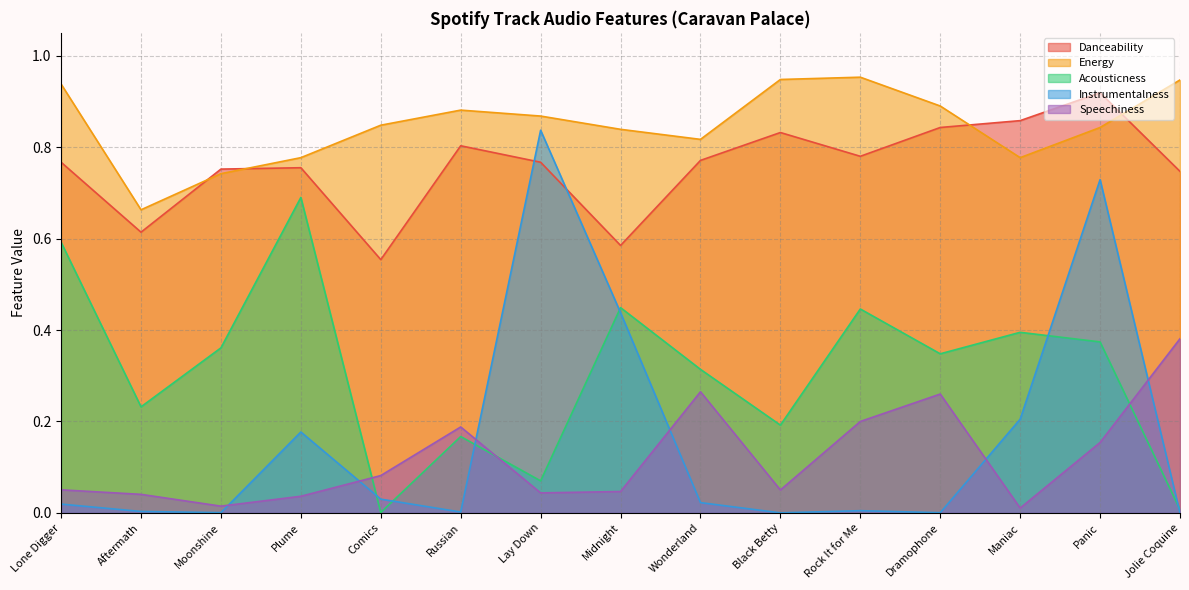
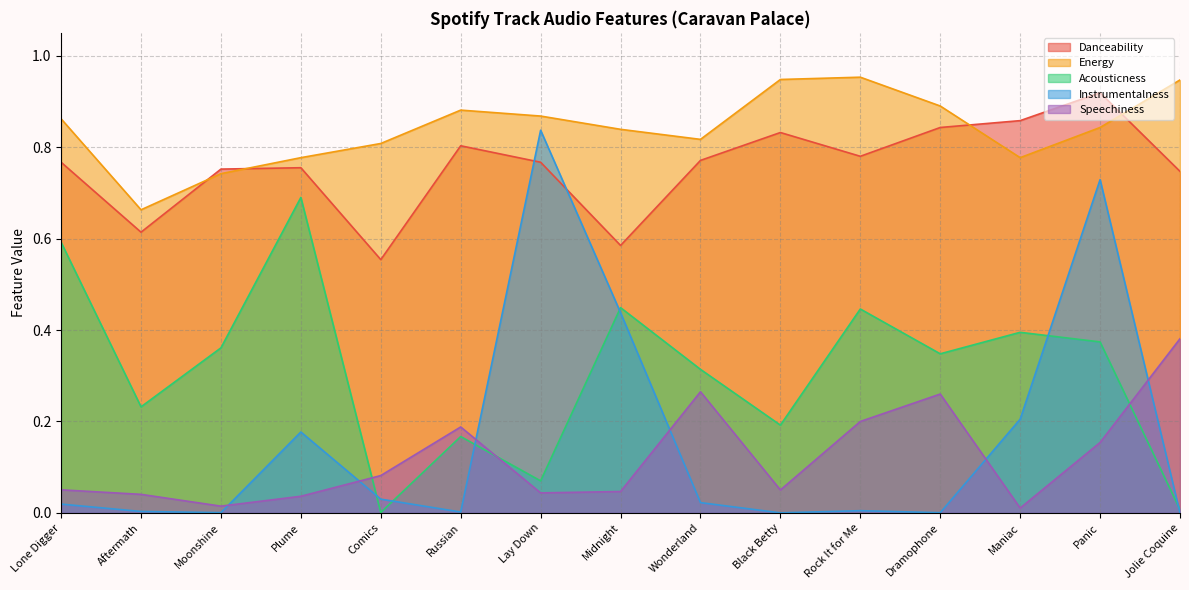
Energy, Lone Digger: 0.94 -> 0.86
Energy, Comics: 0.85 -> 0.81
